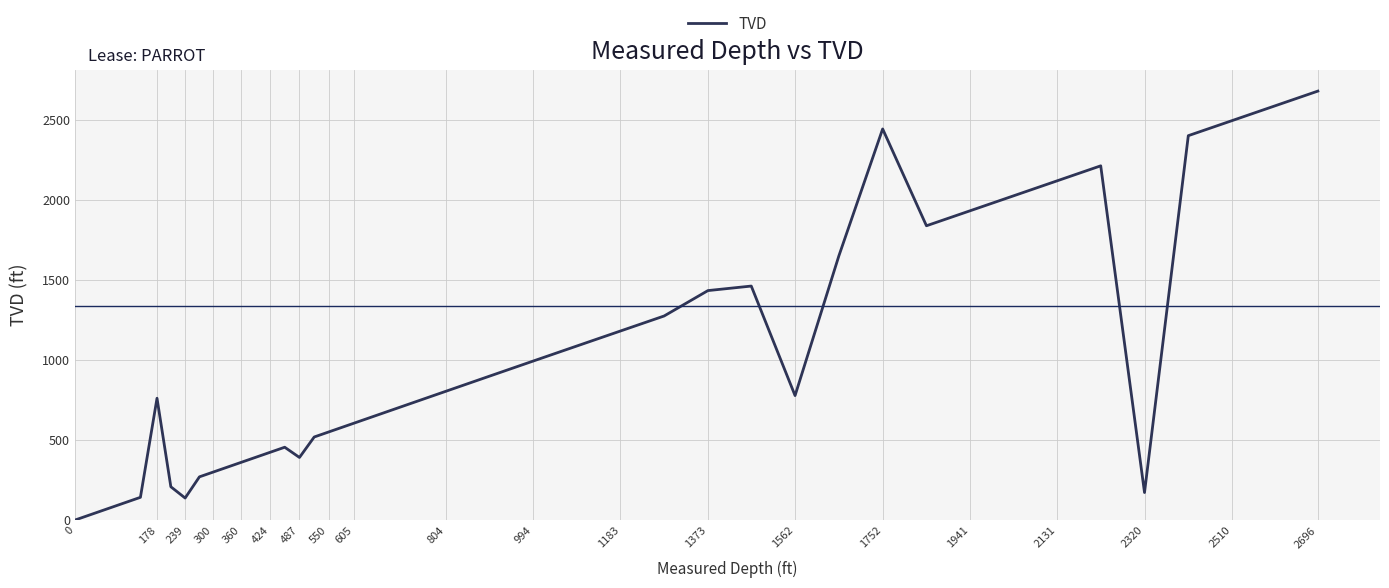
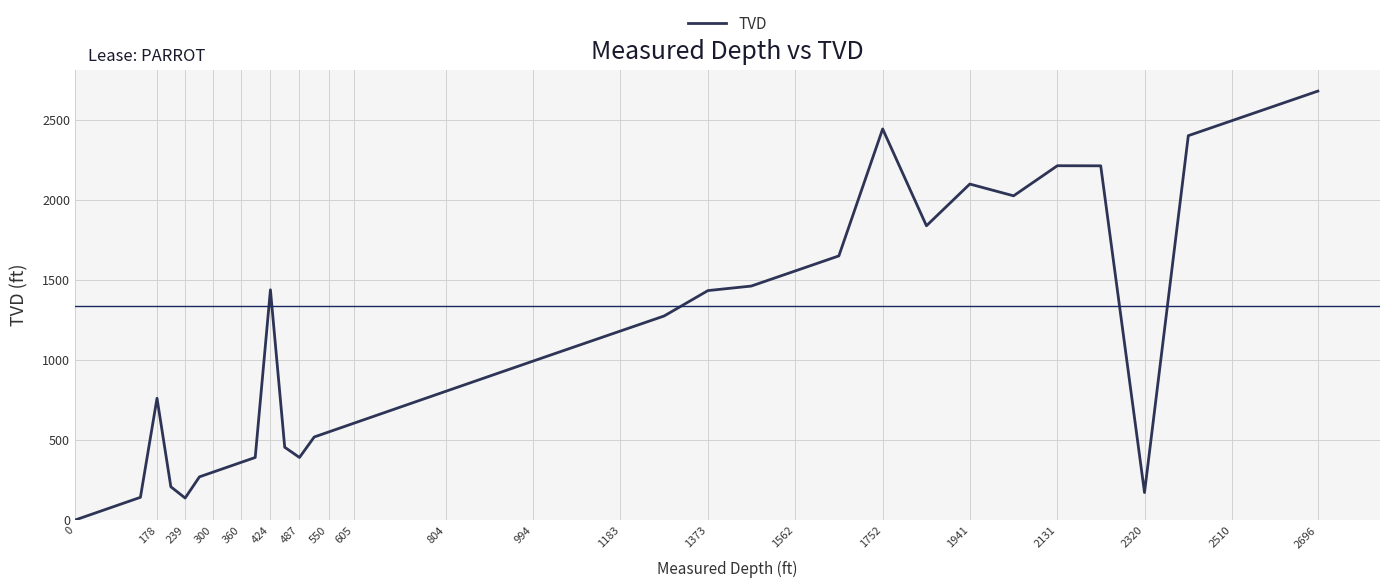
424: 420 -> 1440
1562: 780 -> 1560
1941: 1930 -> 2100
2131: 2120 -> 2210
